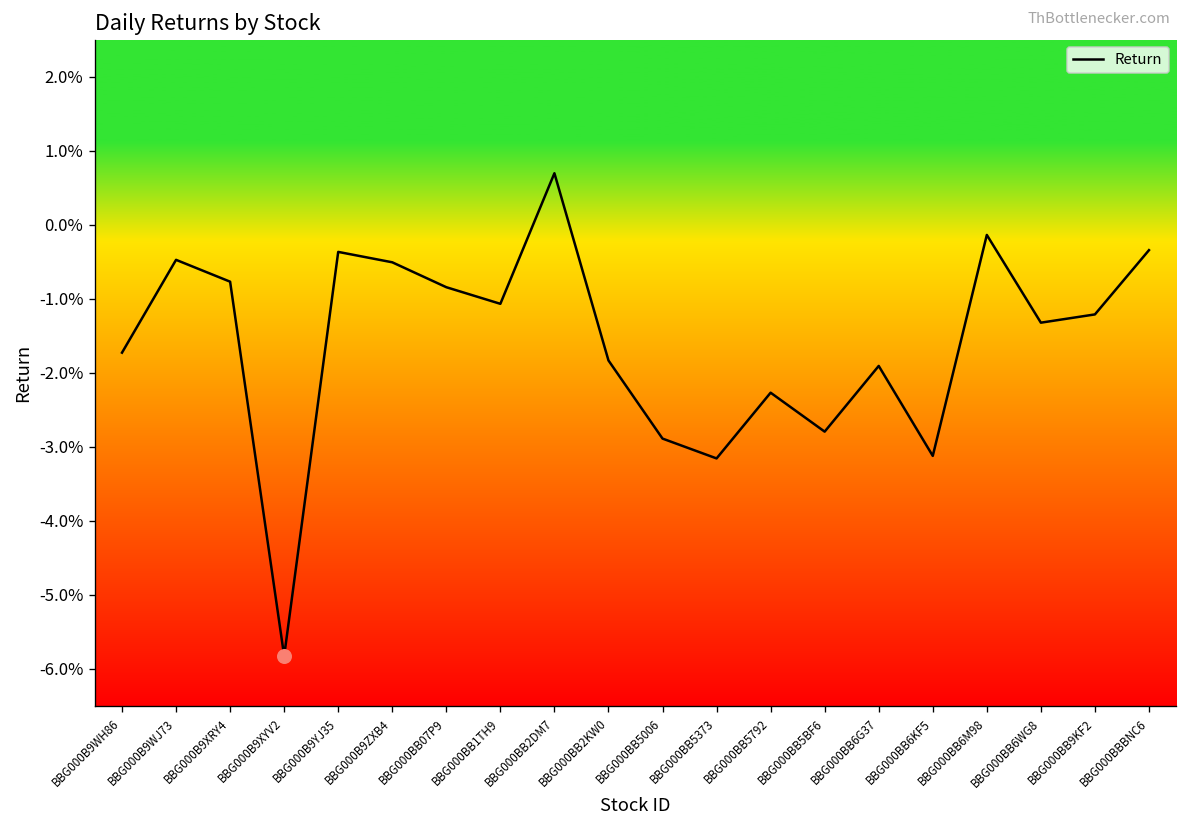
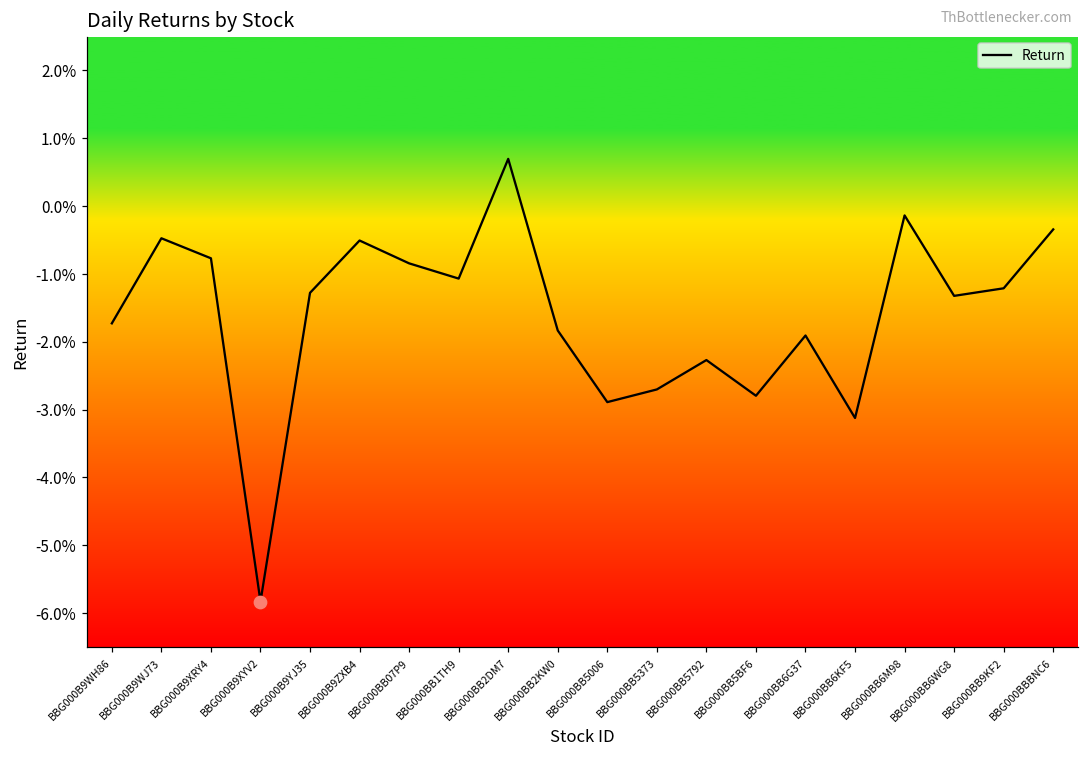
Return, BBG000B9YJ35: -0.4% -> -1.3%
Return, BBG000BB5373: -3.2% -> -2.7%
